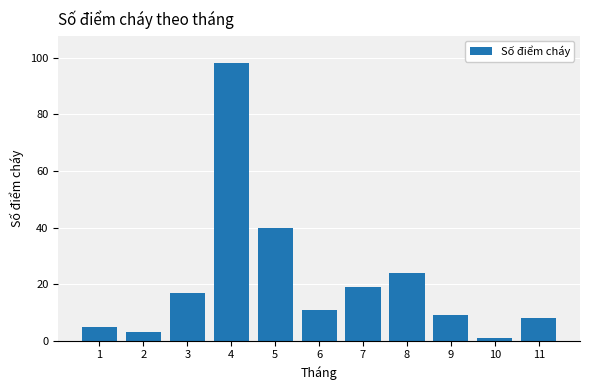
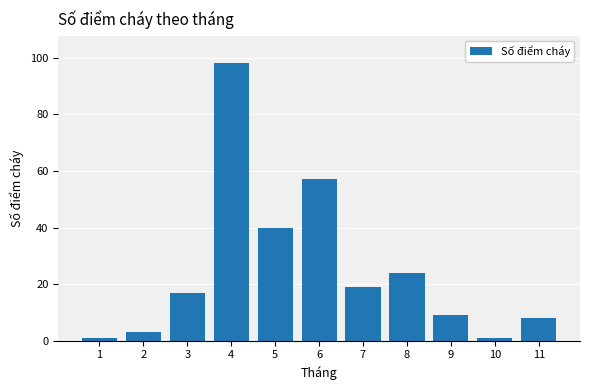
1: 5 -> 1
6: 11 -> 57
